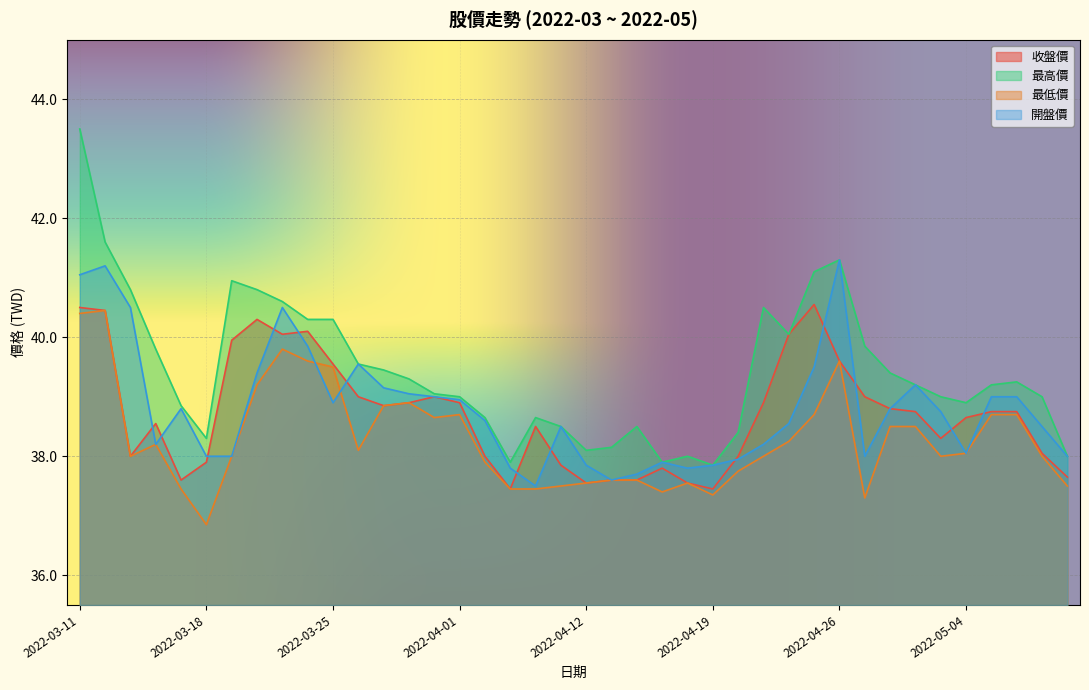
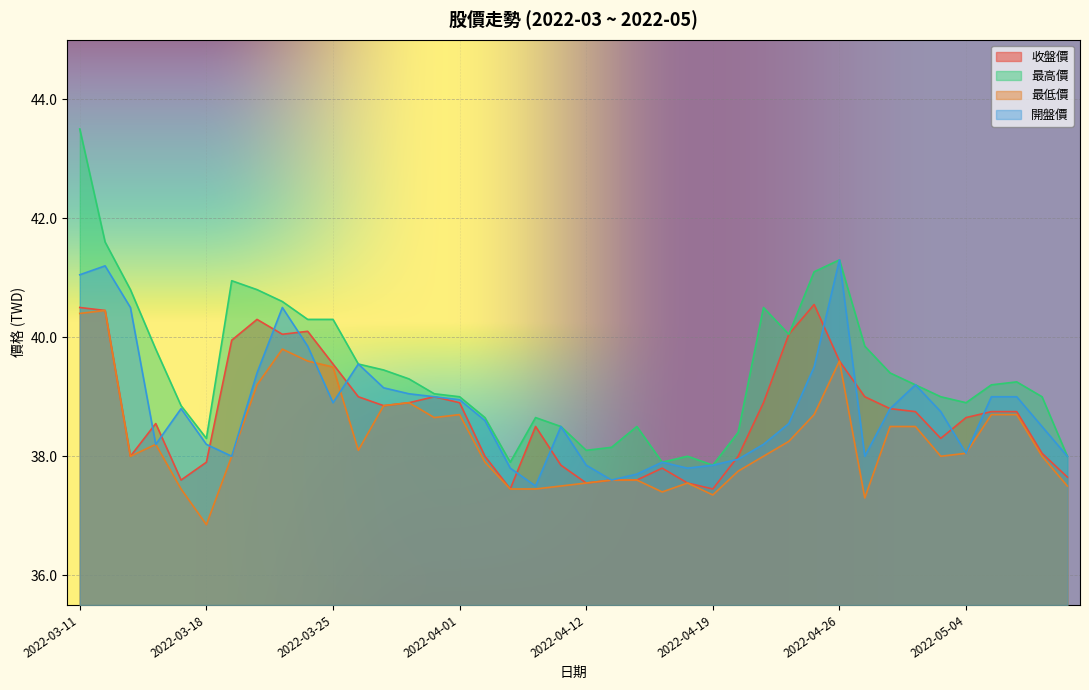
開盤價, 2022-03-18: 38.0 -> 38.2
